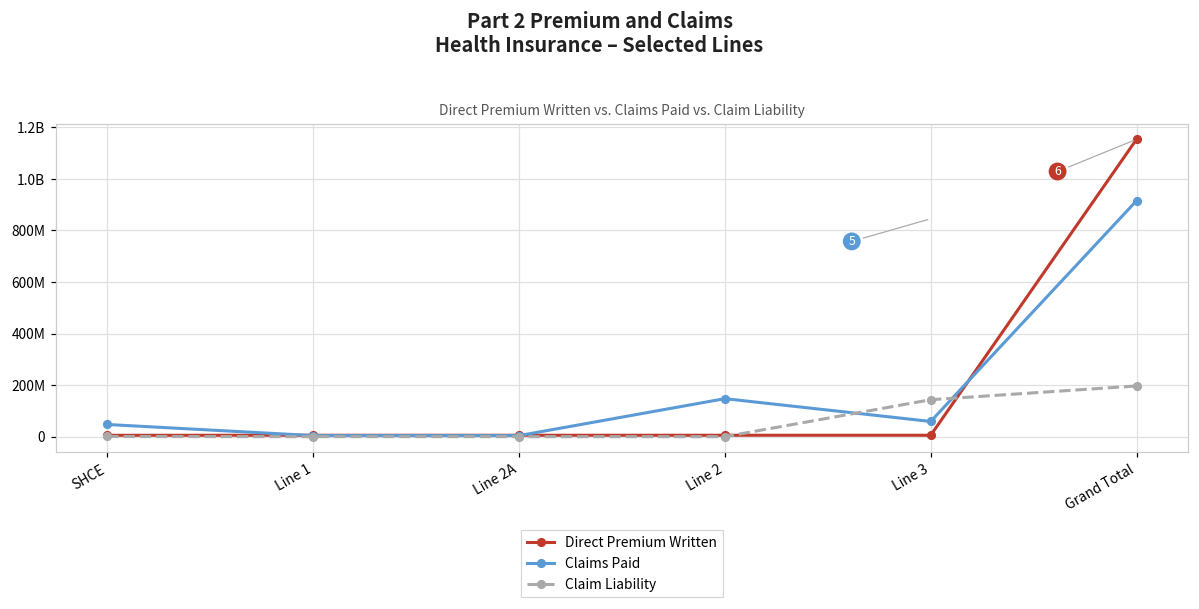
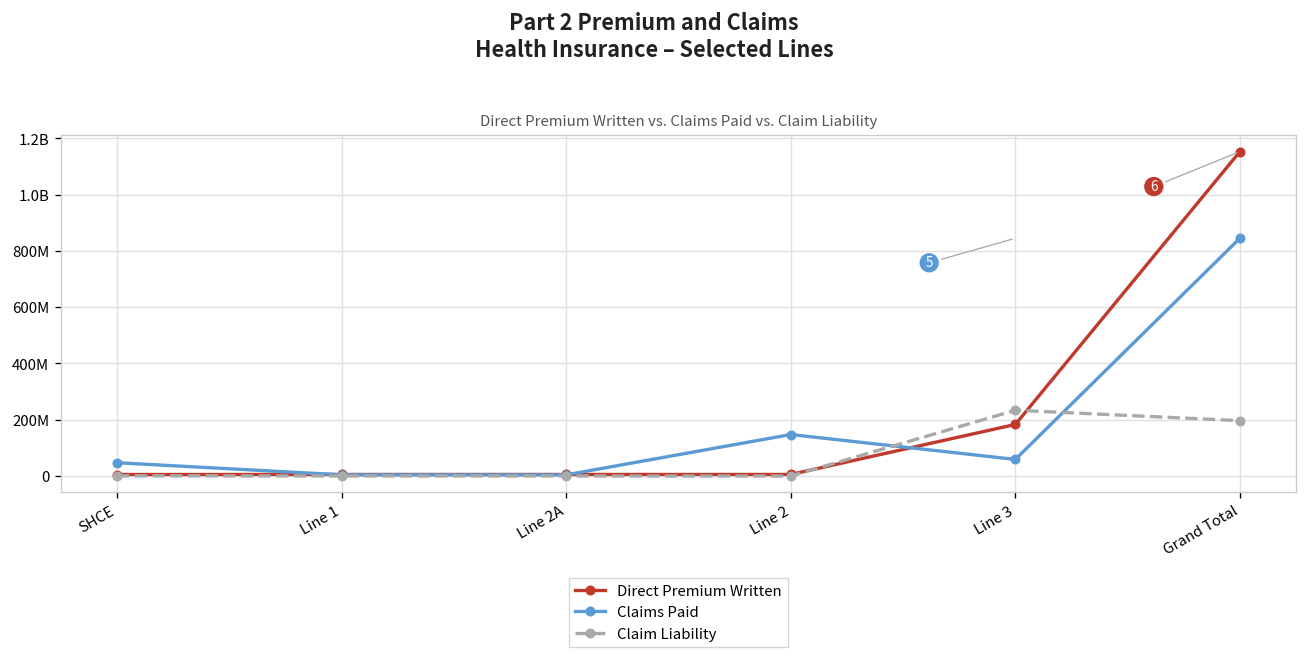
Direct Premium Written, Line 3: 10000000 -> 180000000
Claim Liability, Line 3: 140000000 -> 230000000
Claims Paid, Grand Total: 920000000 -> 850000000
